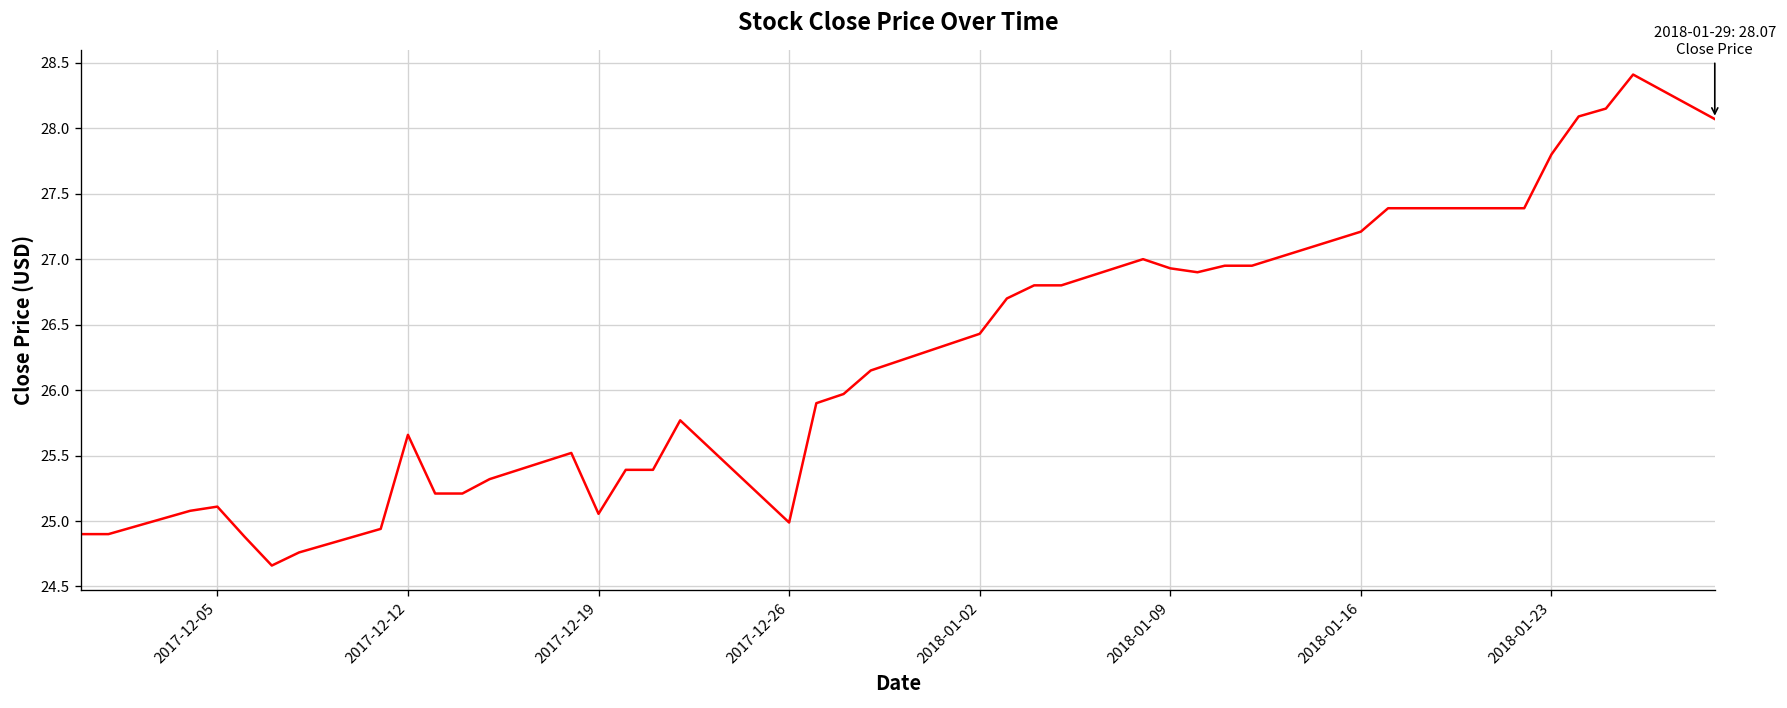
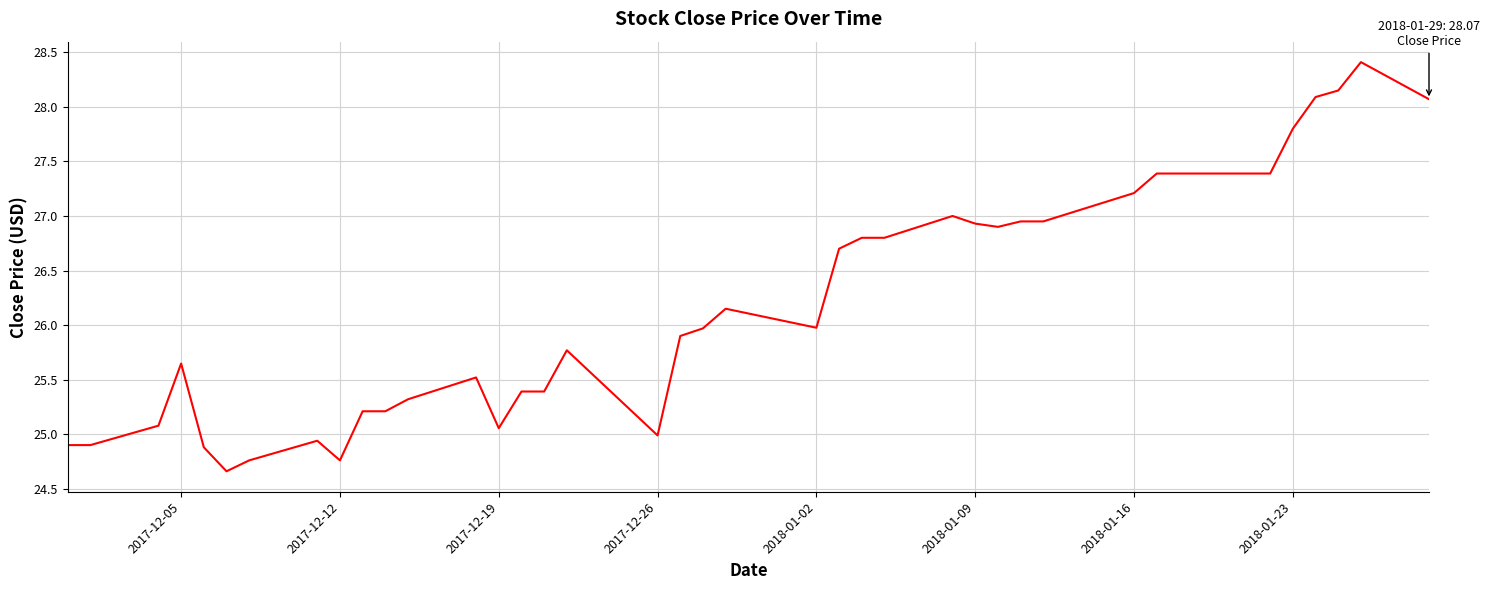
2017-12-05: 25.11 -> 25.65
2017-12-12: 25.66 -> 24.76
2018-01-02: 26.43 -> 25.98
